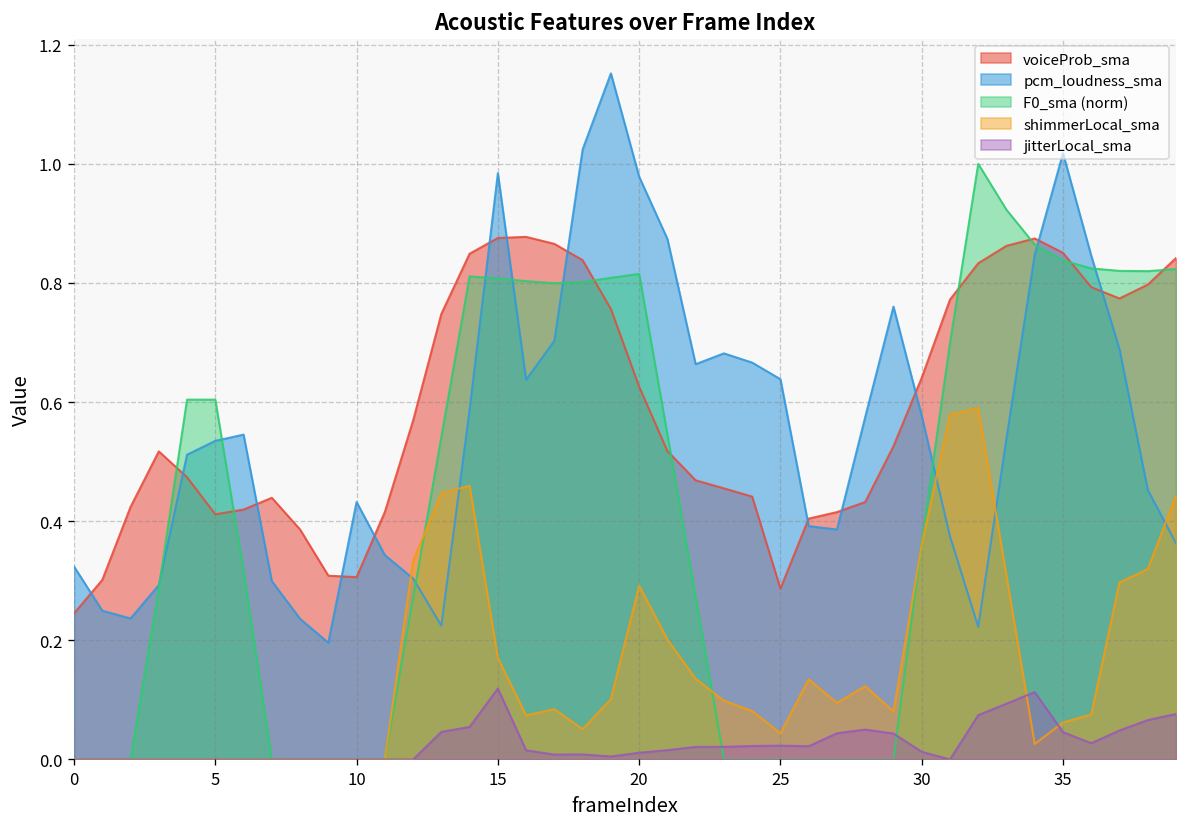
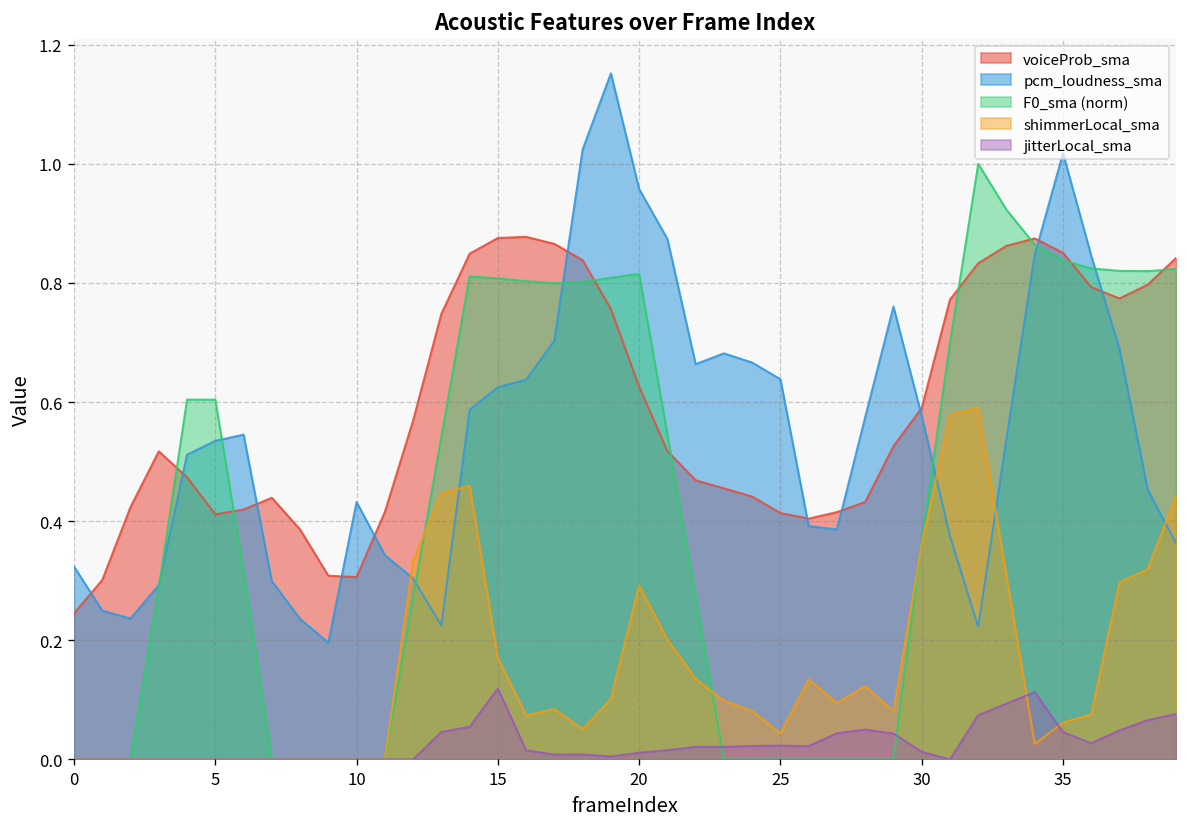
pcm_loudness_sma, 15: 0.98 -> 0.63
pcm_loudness_sma, 20: 0.98 -> 0.96
voiceProb_sma, 25: 0.29 -> 0.41
voiceProb_sma, 30: 0.64 -> 0.59
